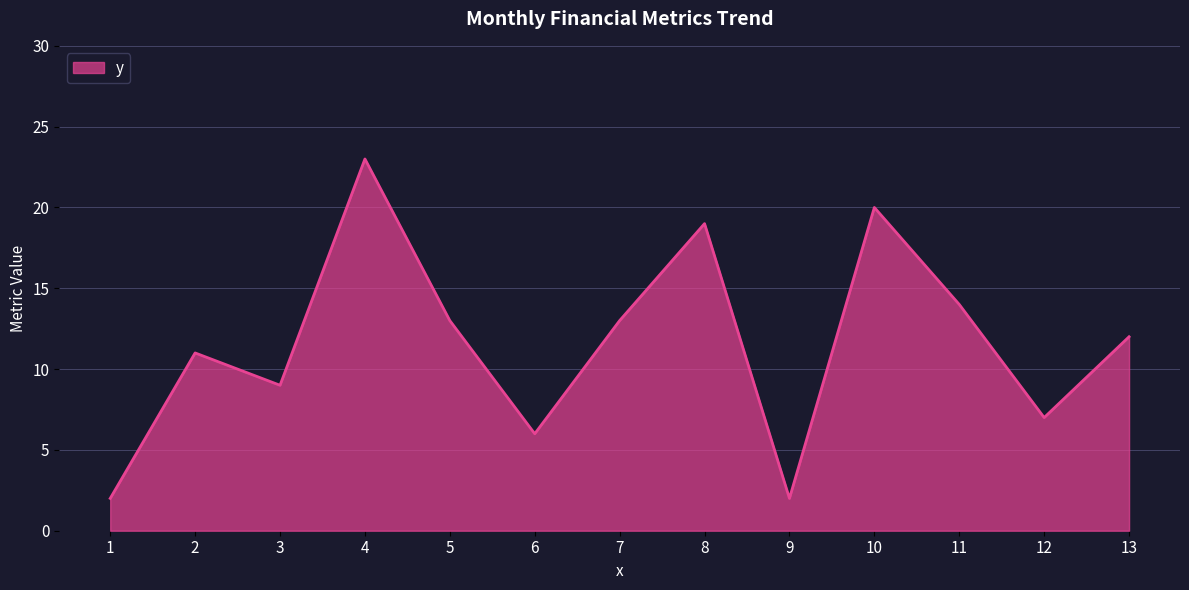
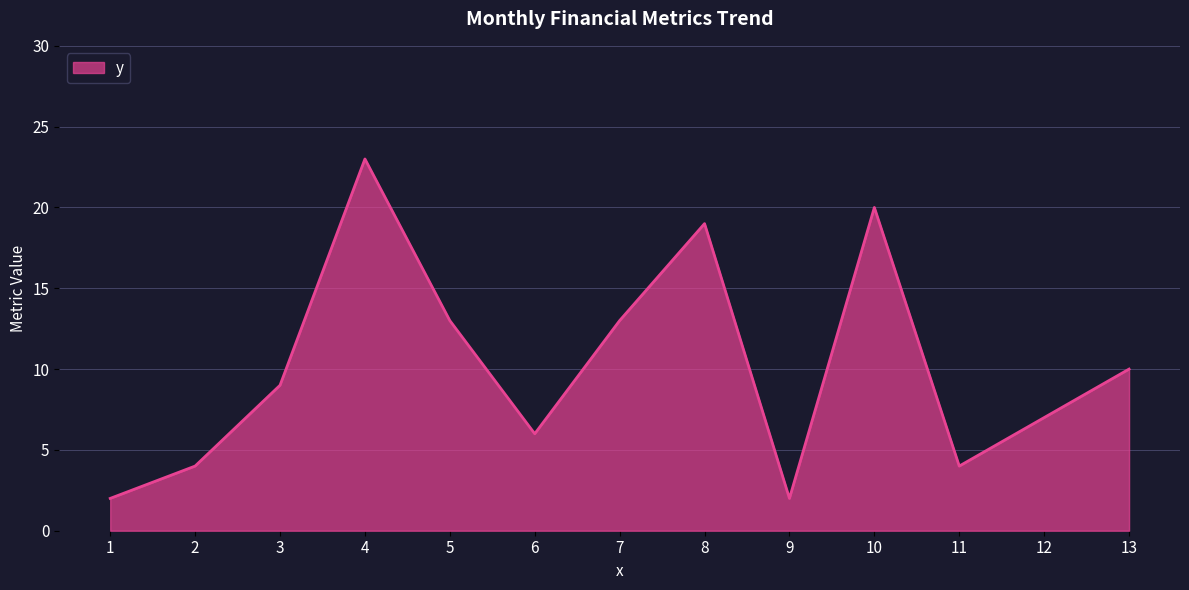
2: 11 -> 4
11: 14 -> 4
13: 12 -> 10
